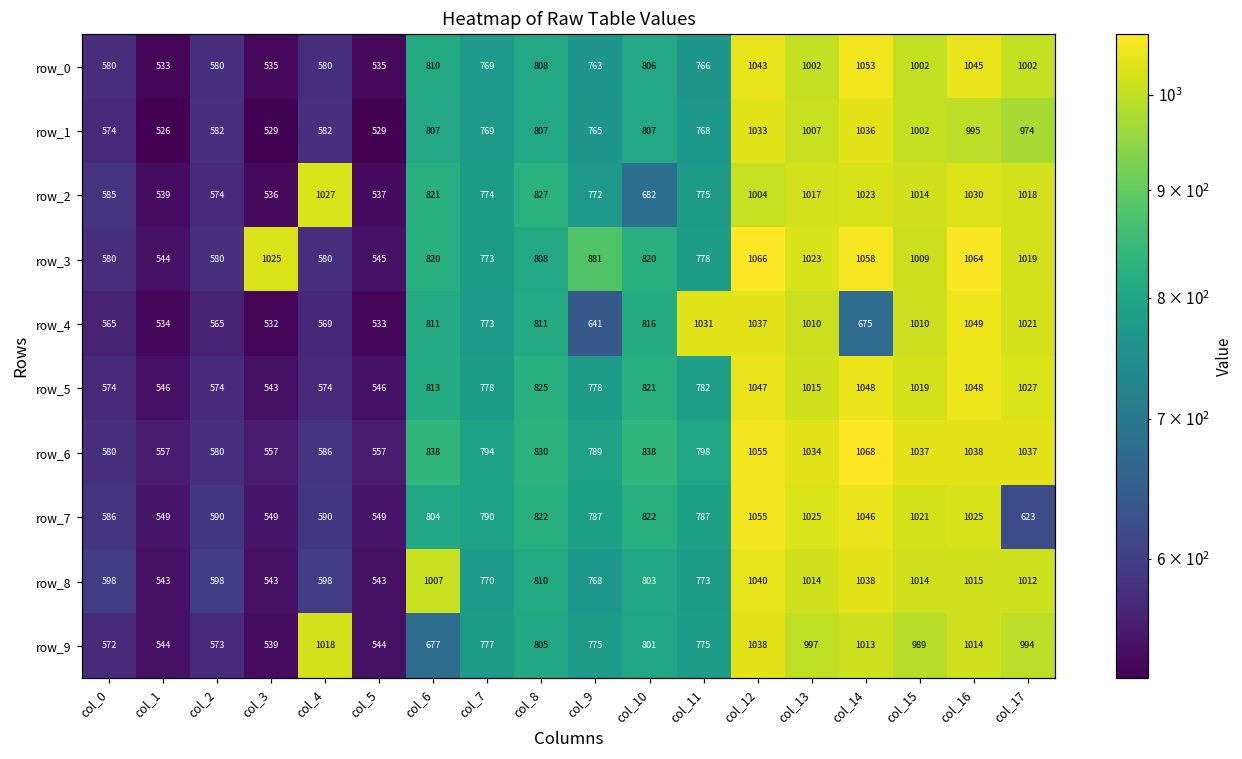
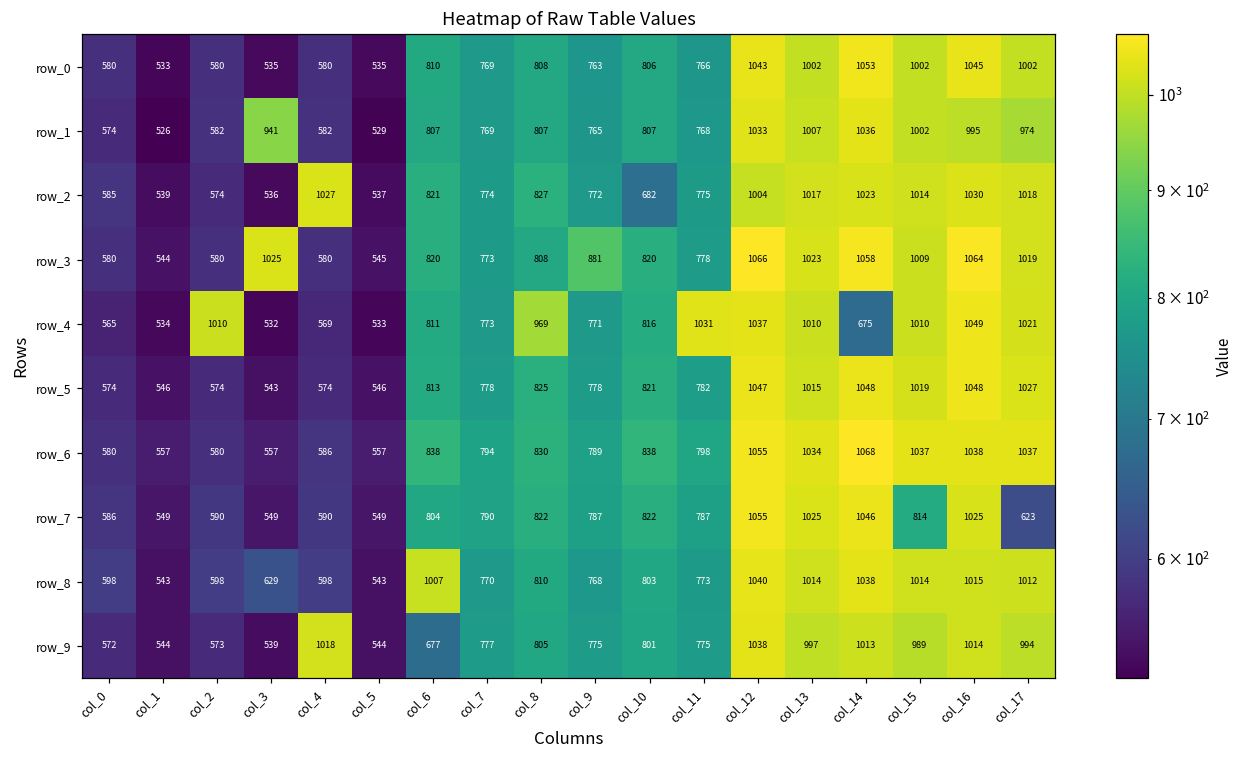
row_1, col_3: 529 -> 941
row_4, col_2: 565 -> 1010
row_4, col_8: 811 -> 969
row_4, col_9: 641 -> 771
row_7, col_15: 1021 -> 814
row_8, col_3: 543 -> 629
